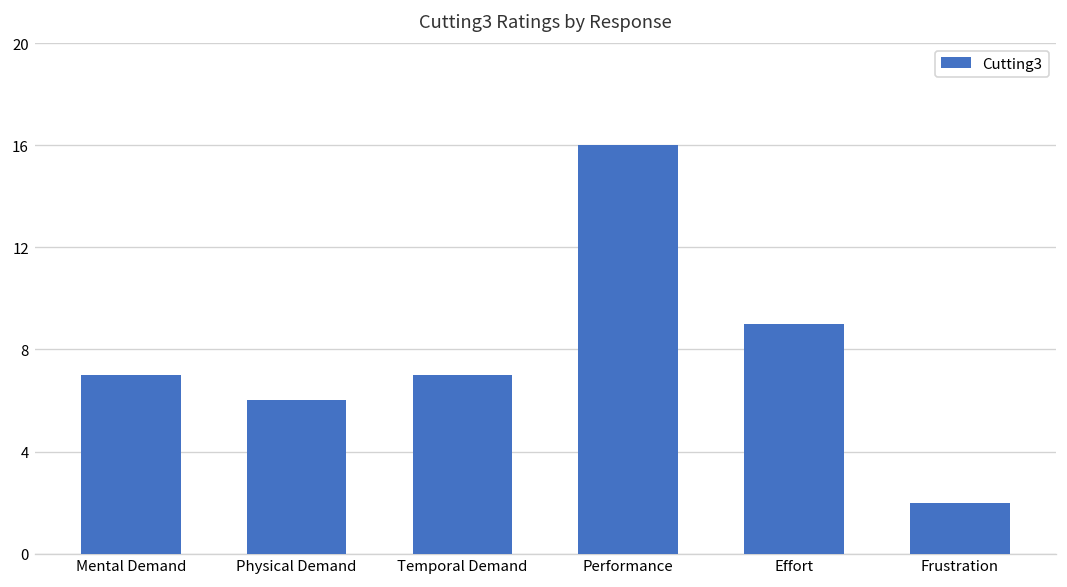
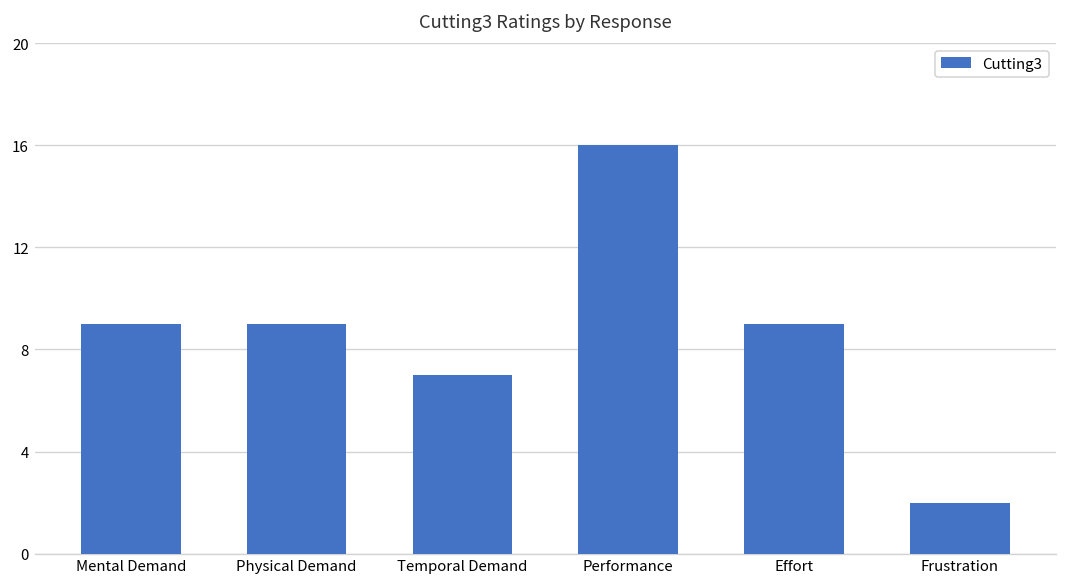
Mental Demand: 7 -> 9
Physical Demand: 6 -> 9
